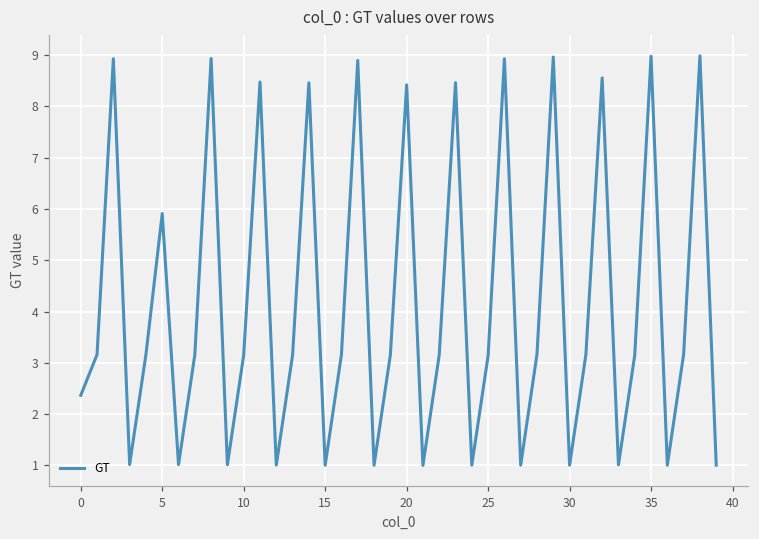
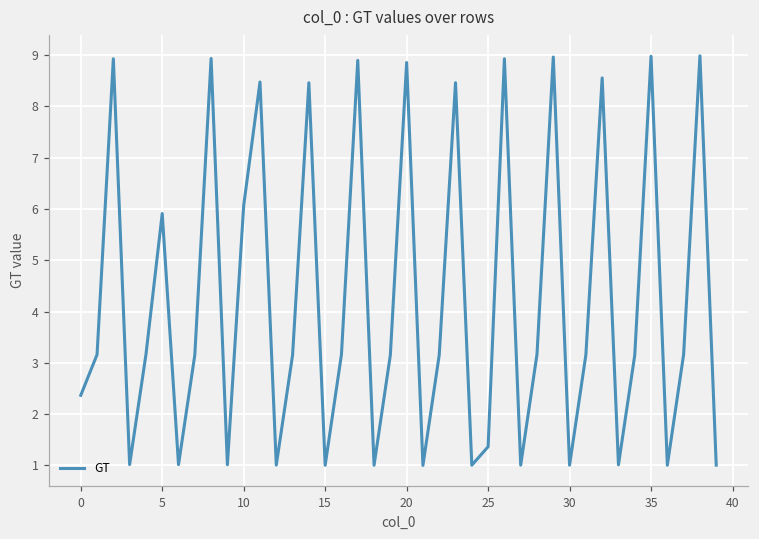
10: 3.1 -> 6.1
20: 8.4 -> 8.9
25: 3.1 -> 1.4
